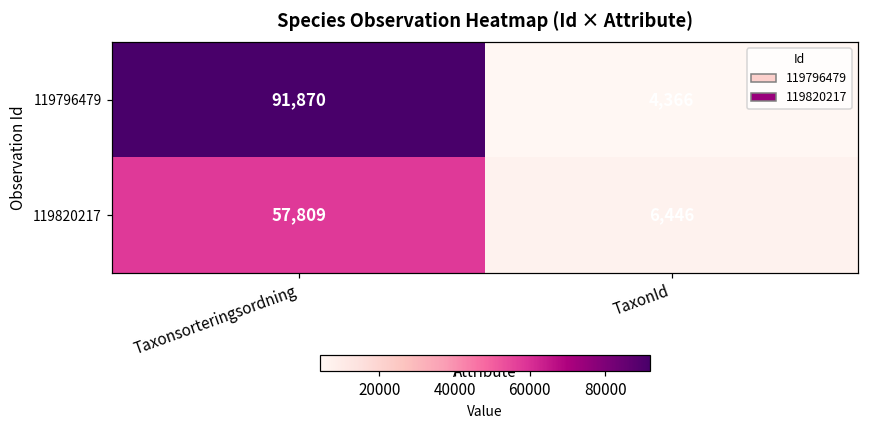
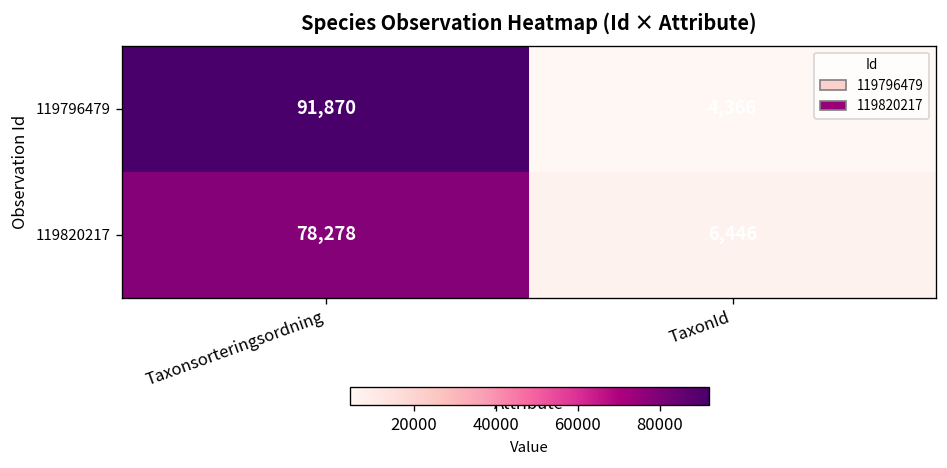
119820217, Taxonsorteringsordning: 57,809 -> 78,278
